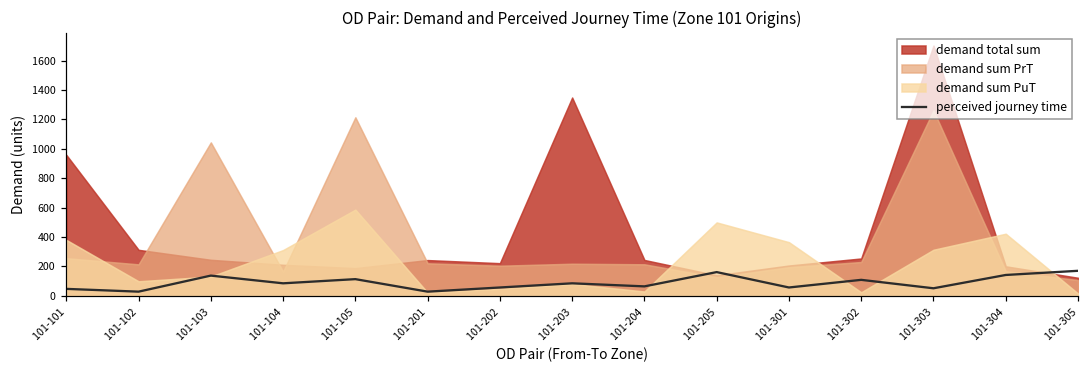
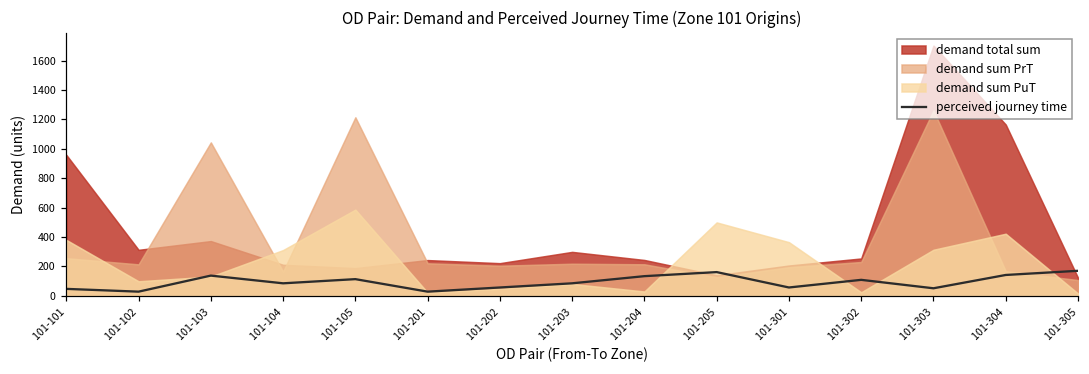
demand total sum, 101-103: 240 -> 370
demand total sum, 101-203: 1350 -> 300
perceived journey time, 101-204: 60 -> 130
demand total sum, 101-304: 200 -> 1170
